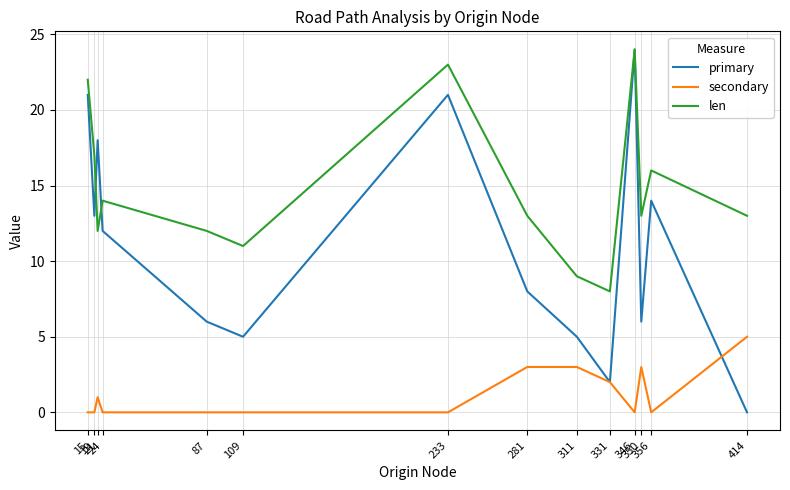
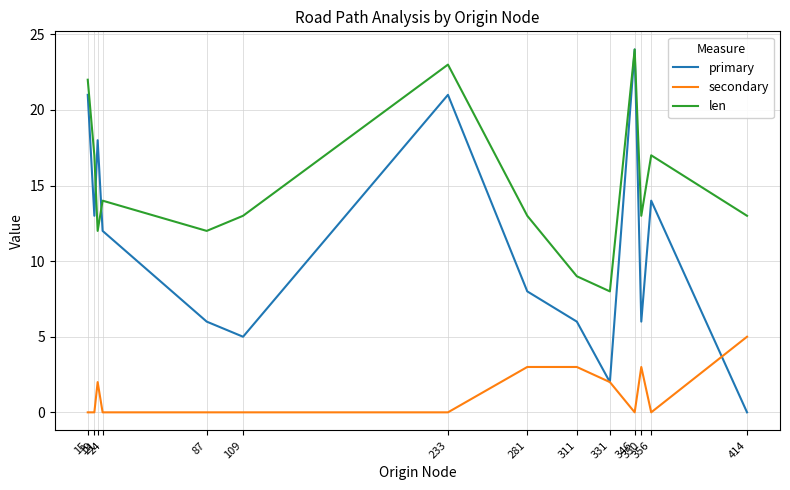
secondary, 21: 1 -> 2
len, 109: 11 -> 13
primary, 311: 5 -> 6
len, 356: 16 -> 17
